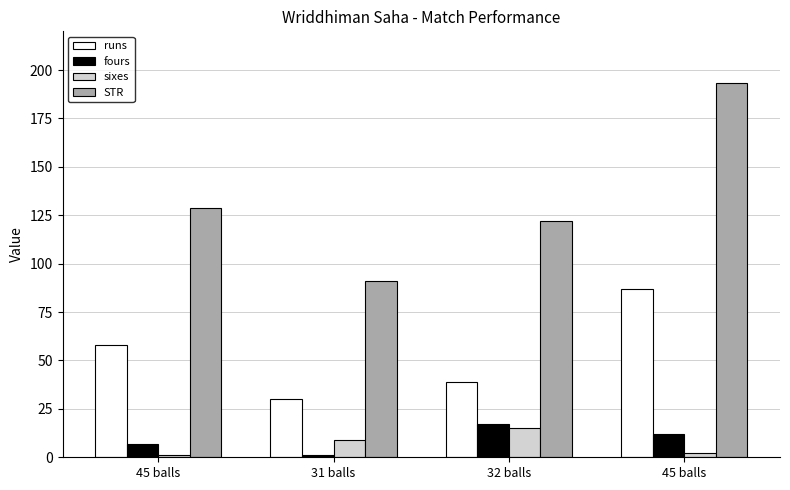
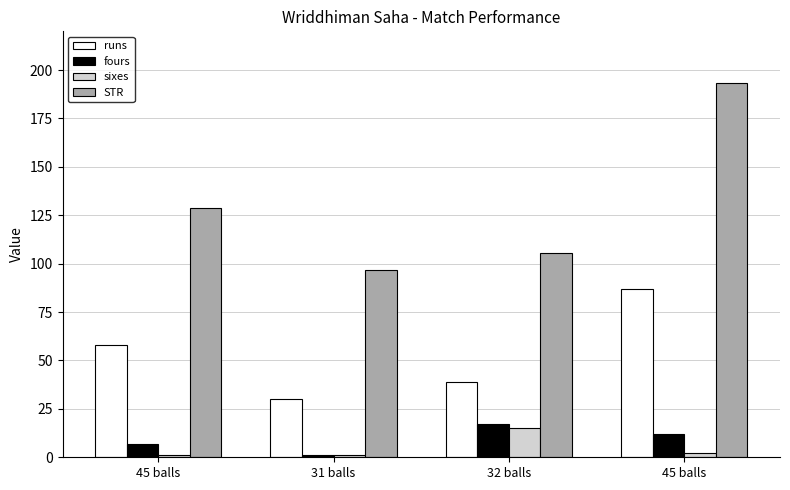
sixes, 31 balls: 9 -> 1
STR, 31 balls: 91 -> 97
STR, 32 balls: 122 -> 105
